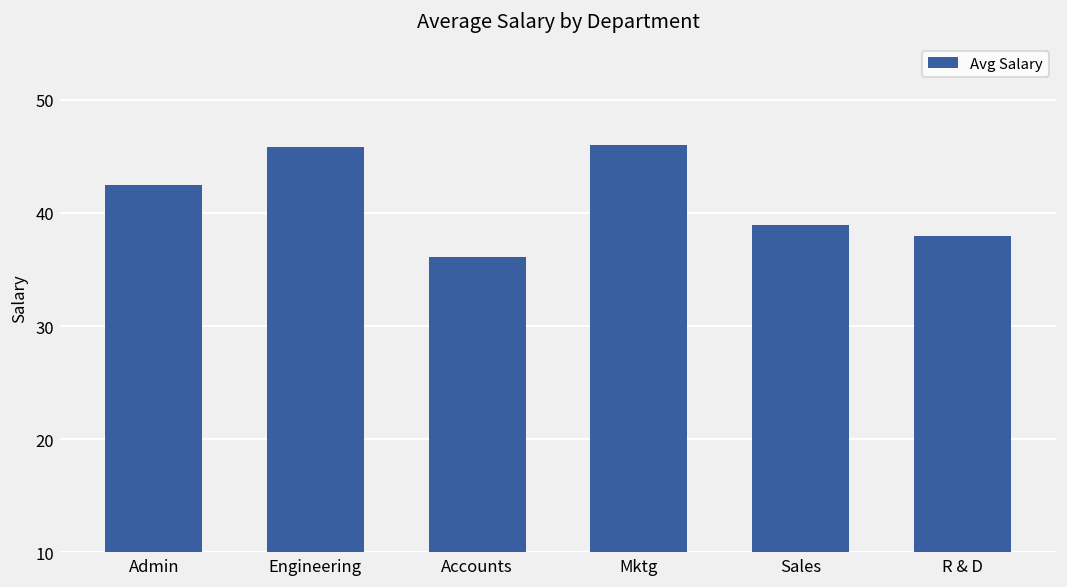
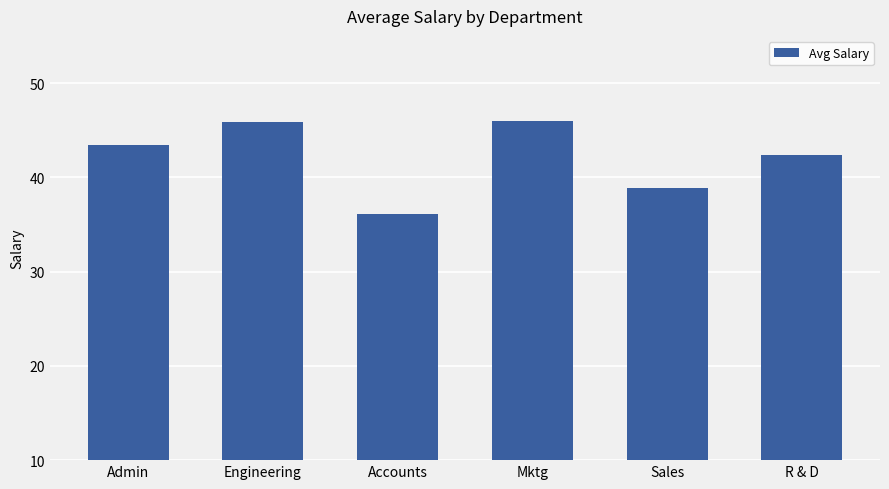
Admin: 42.5 -> 43.4
R & D: 38 -> 42
